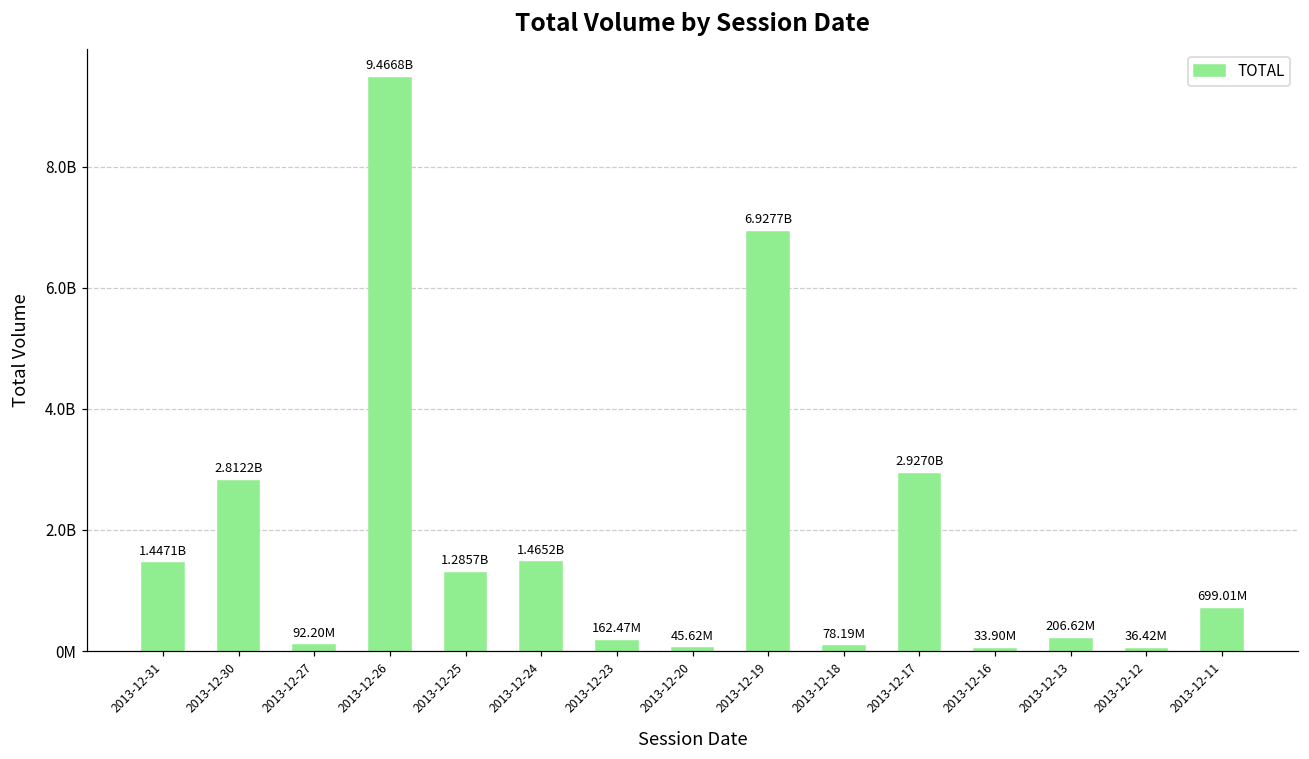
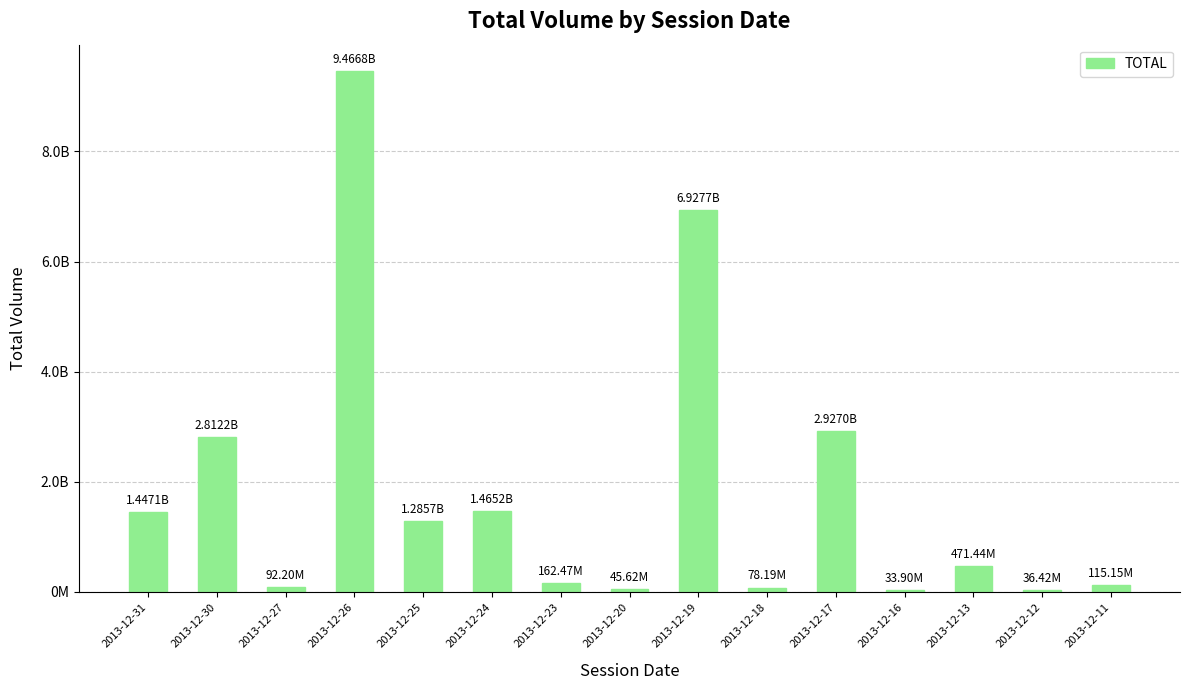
2013-12-13: 206.62M -> 471.44M
2013-12-11: 699.01M -> 115.15M
